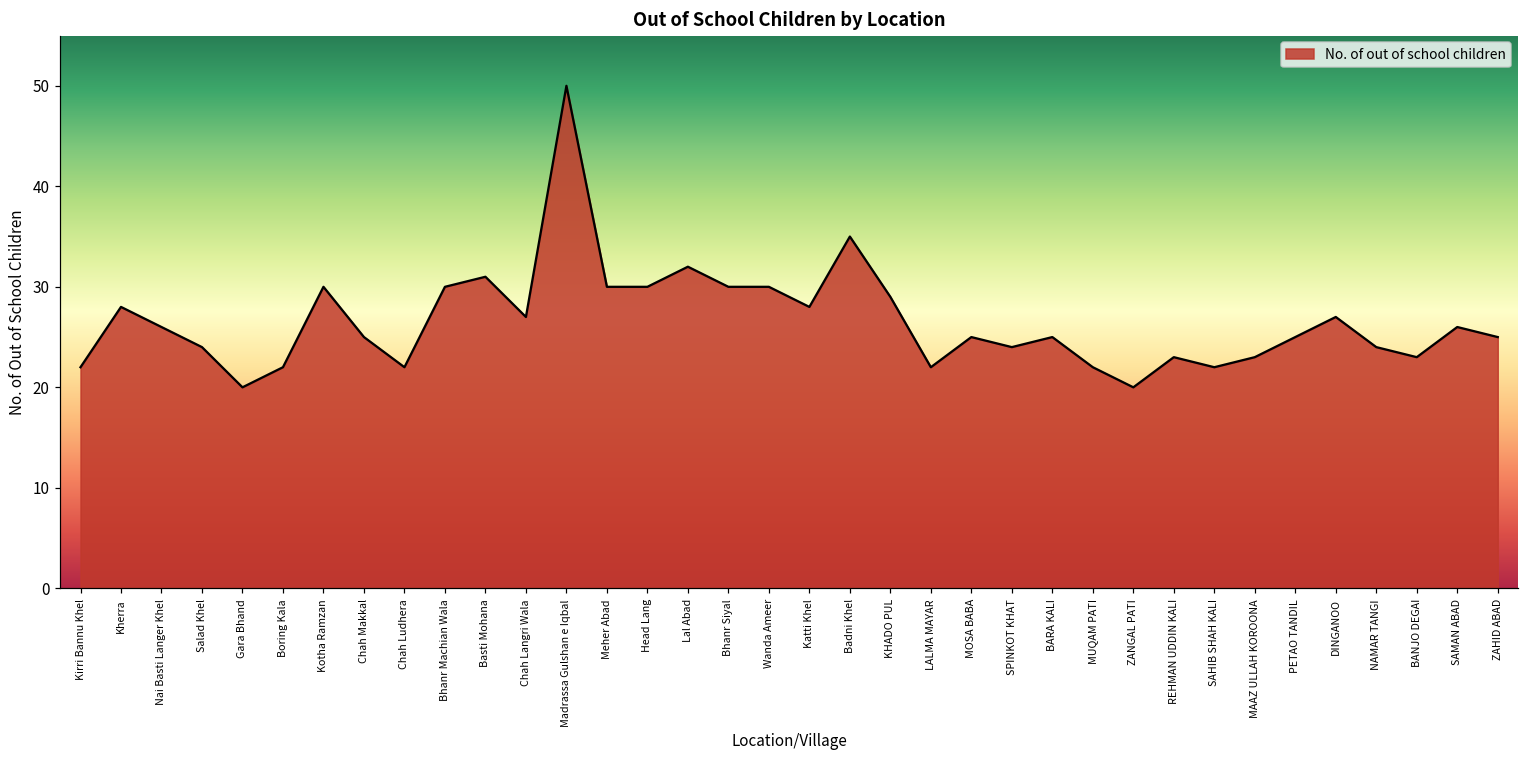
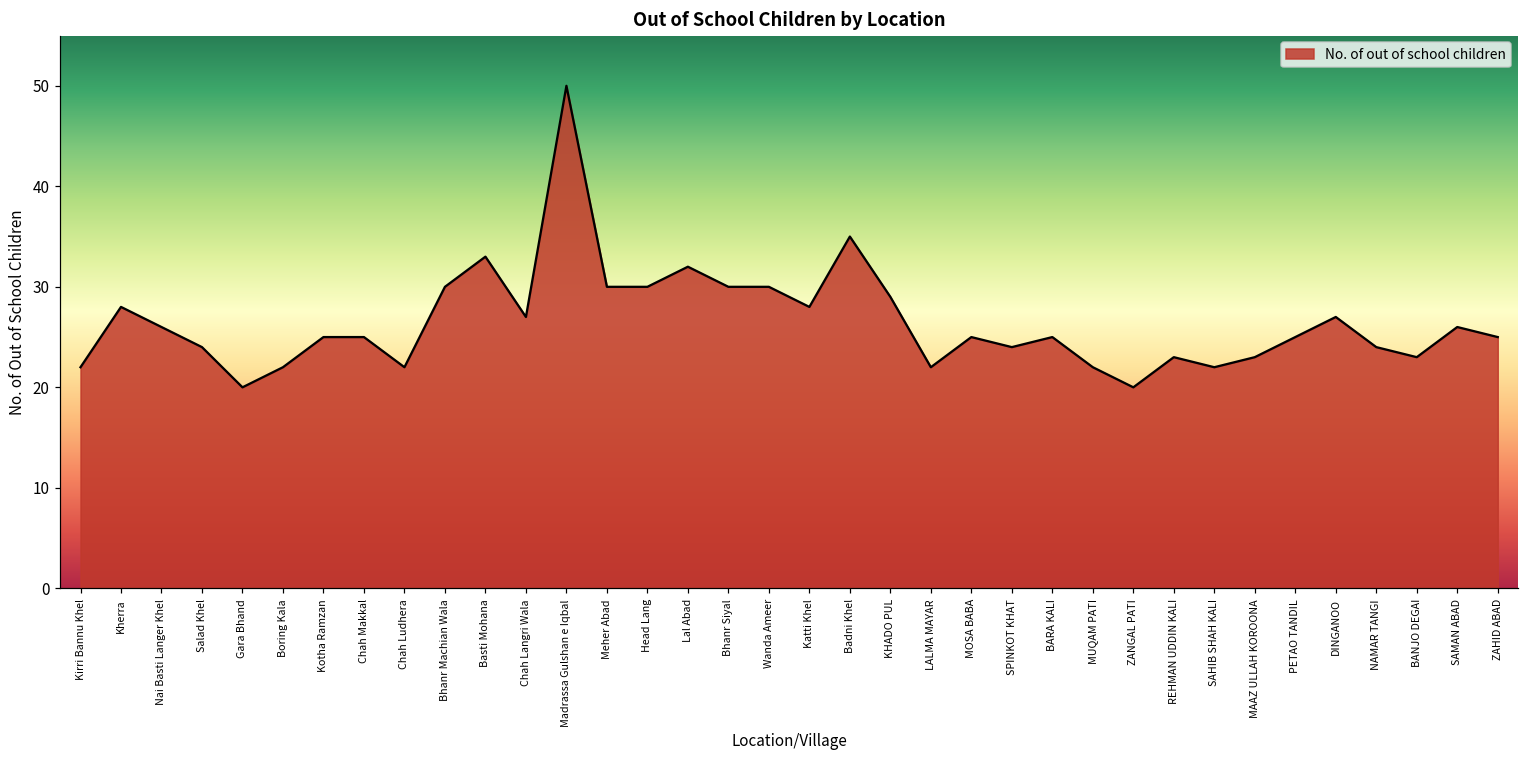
Kotha Ramzan: 30 -> 25
Basti Mohana: 31 -> 33
